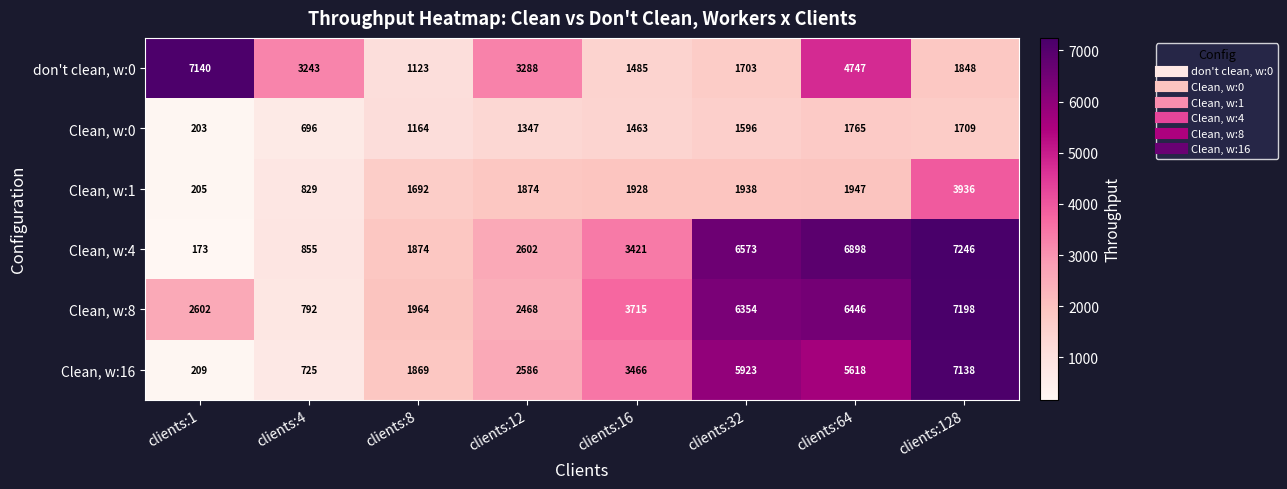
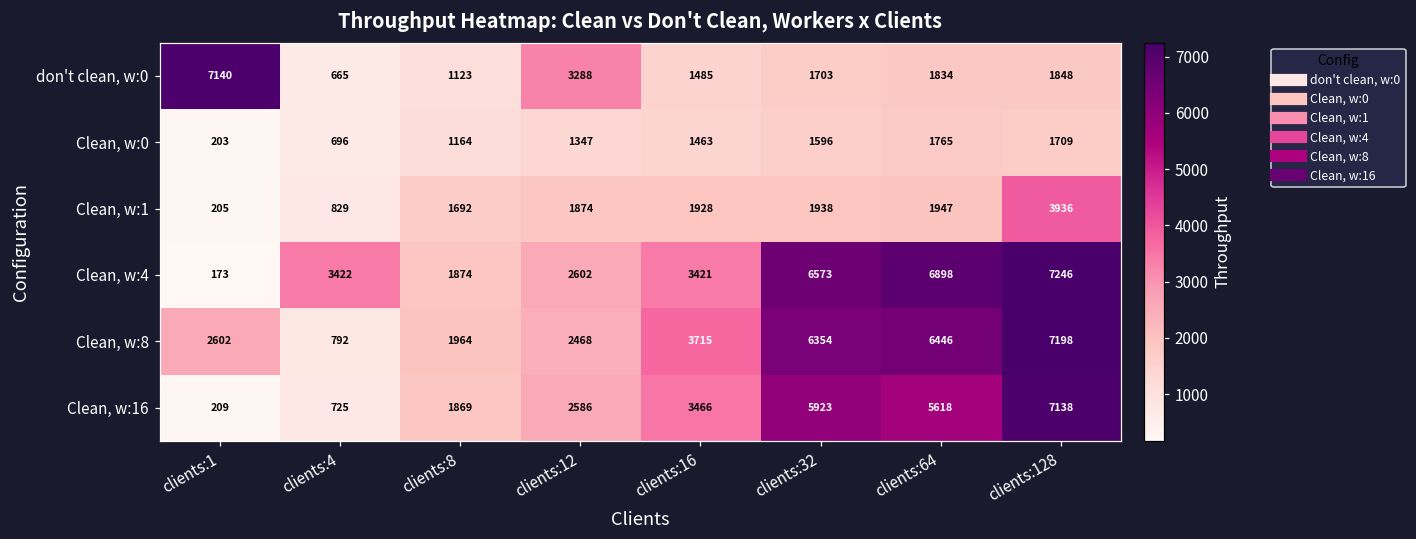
don't clean, w:0, clients:4: 3243 -> 665
don't clean, w:0, clients:64: 4747 -> 1834
Clean, w:4, clients:4: 855 -> 3422
